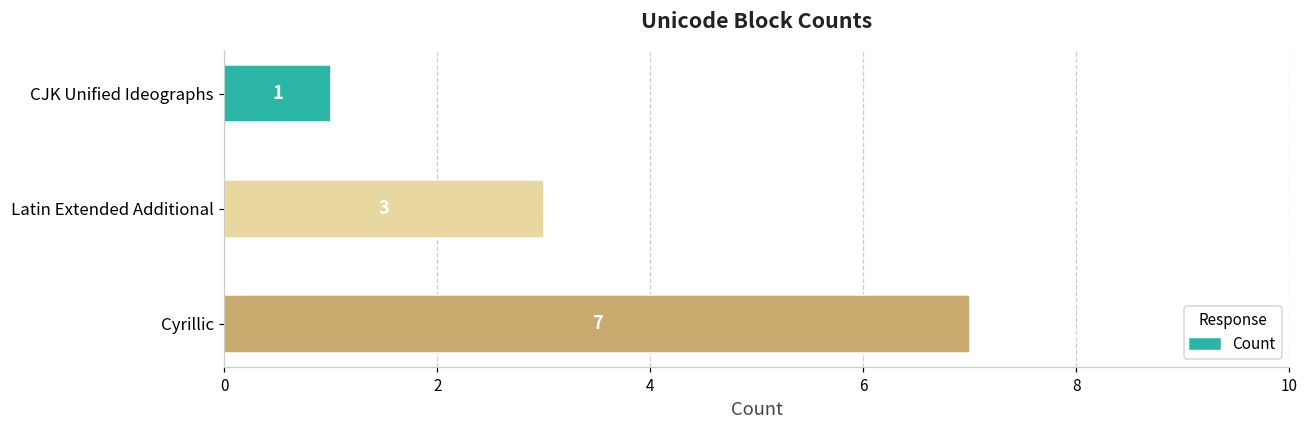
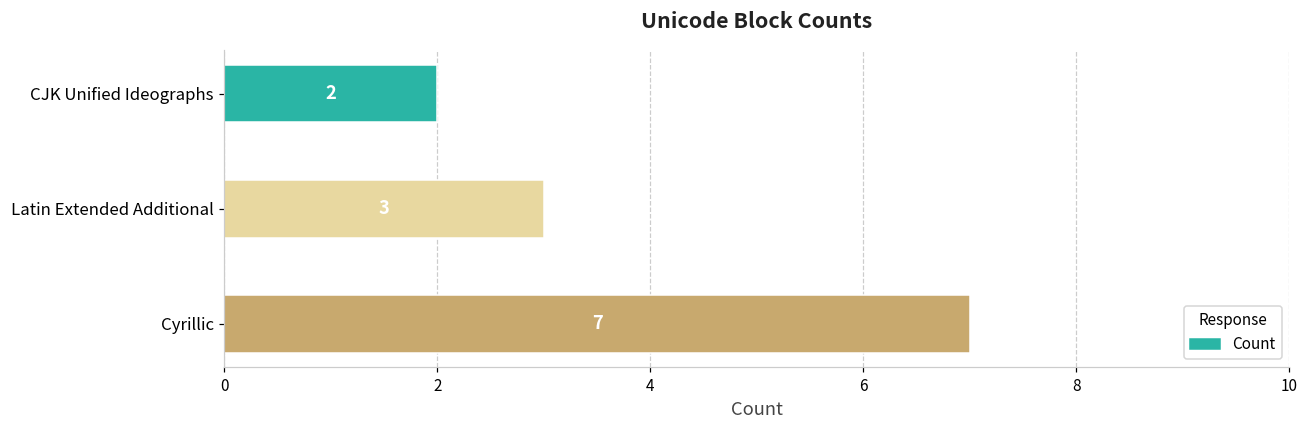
CJK Unified Ideographs: 1 -> 2
